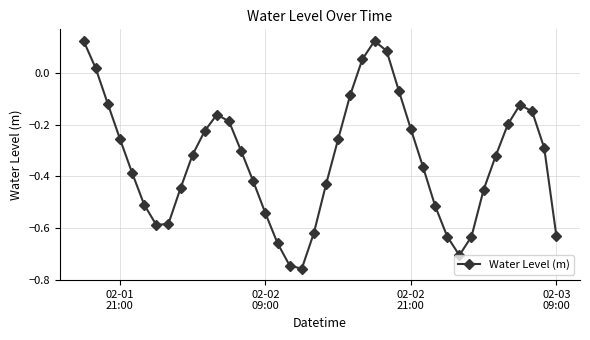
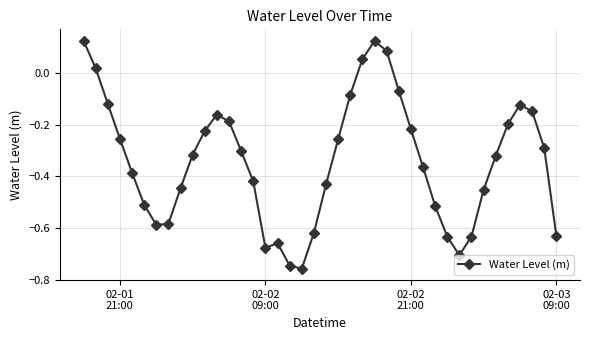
02-02 09:00: -0.54 -> -0.68
